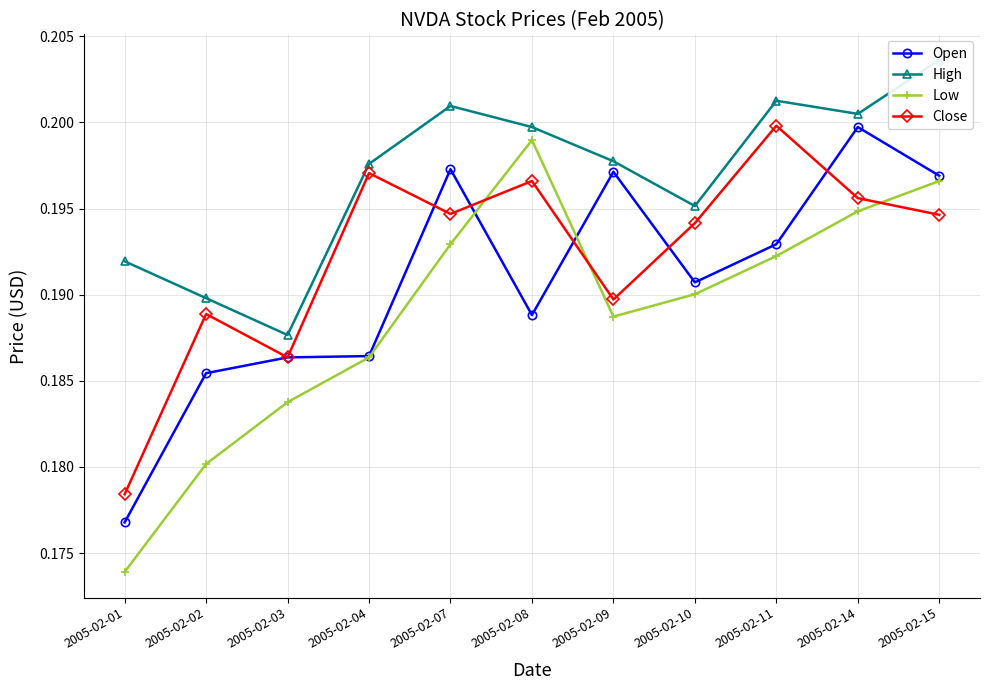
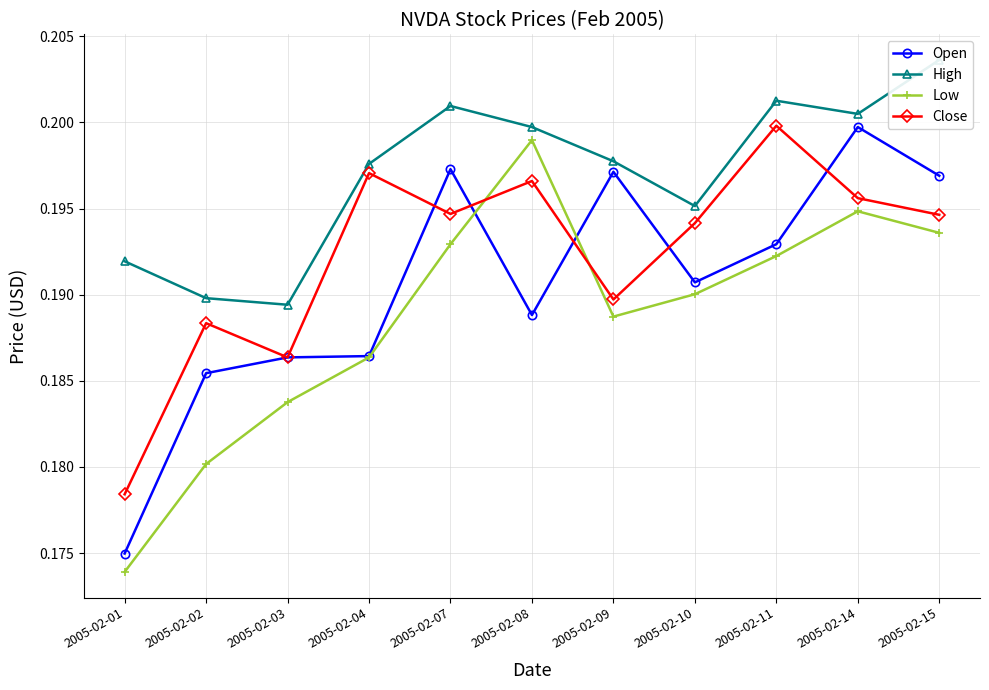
Open, 2005-02-01: 0.1768 -> 0.1750
Close, 2005-02-02: 0.1889 -> 0.1883
High, 2005-02-03: 0.1877 -> 0.1894
Low, 2005-02-15: 0.1966 -> 0.1936
